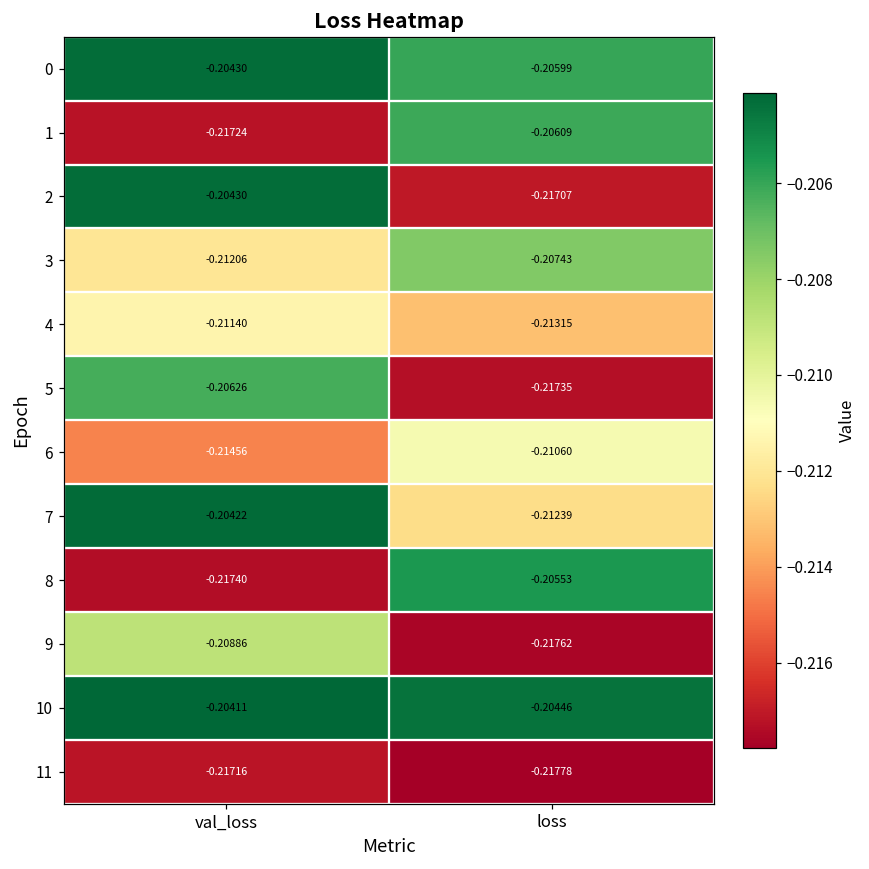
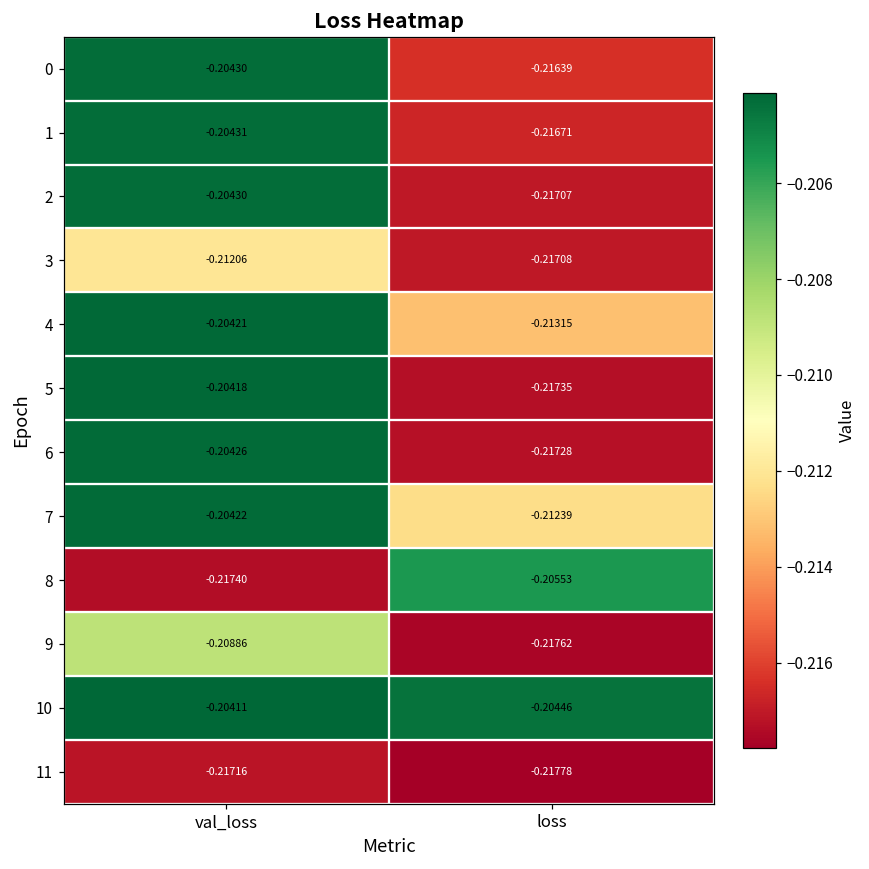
0, loss: -0.20599 -> -0.21639
1, val_loss: -0.21724 -> -0.20431
1, loss: -0.20609 -> -0.21671
3, loss: -0.20743 -> -0.21708
4, val_loss: -0.21140 -> -0.20421
5, val_loss: -0.20626 -> -0.20418
6, val_loss: -0.21456 -> -0.20426
6, loss: -0.21060 -> -0.21728
